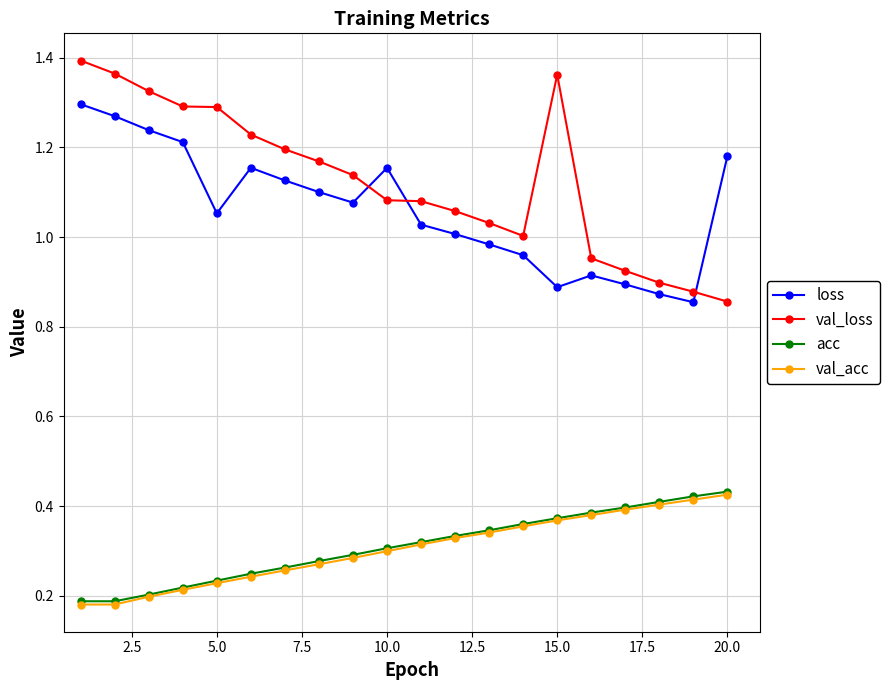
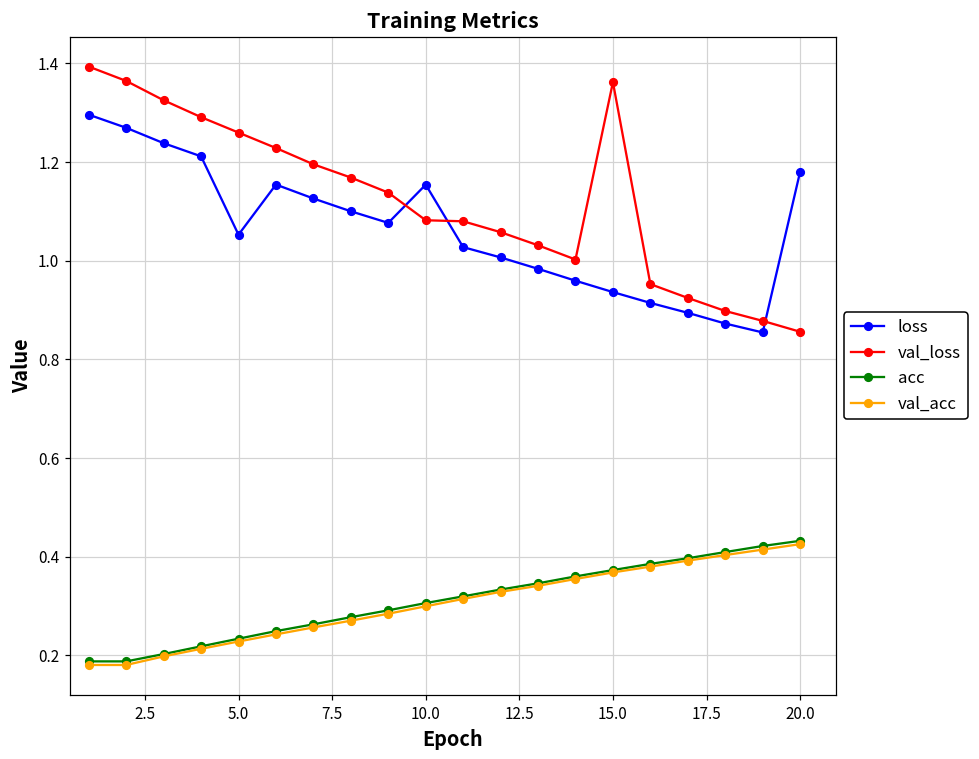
val_loss, 5.0: 1.29 -> 1.26
loss, 15.0: 0.89 -> 0.94
